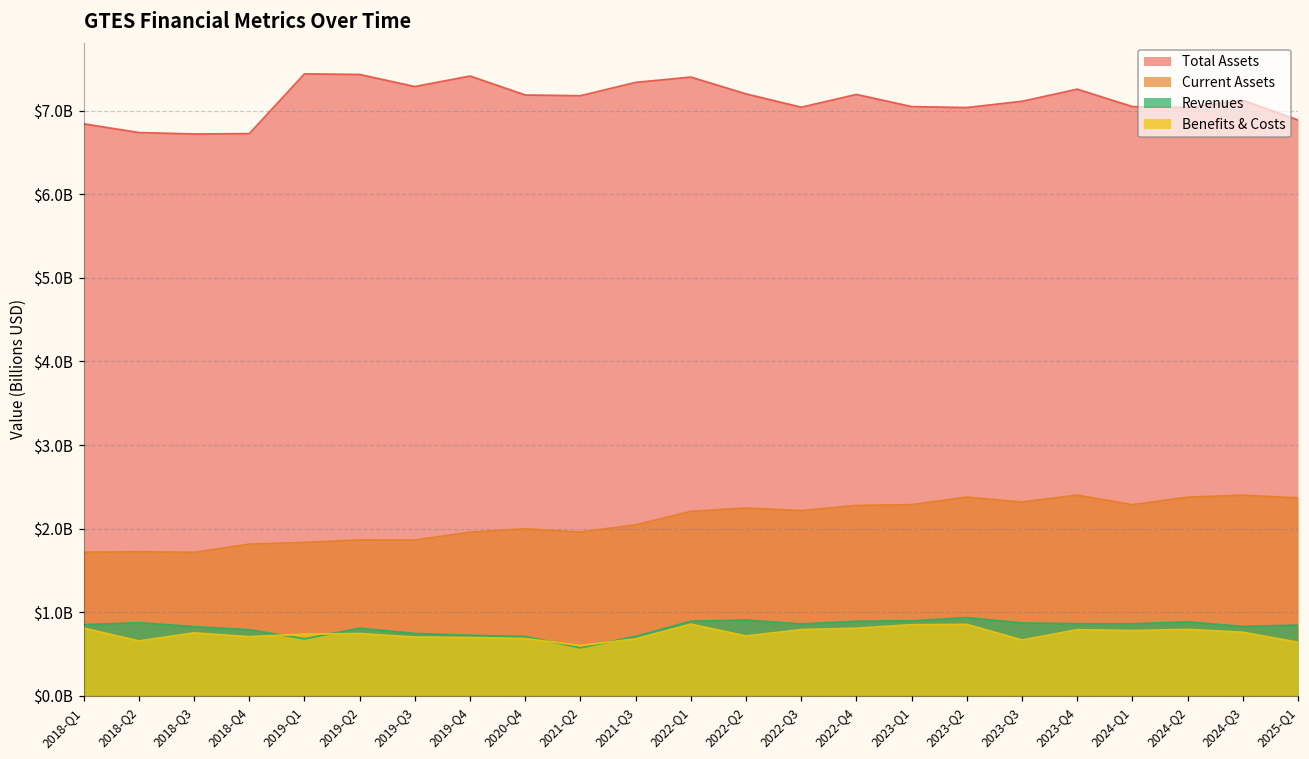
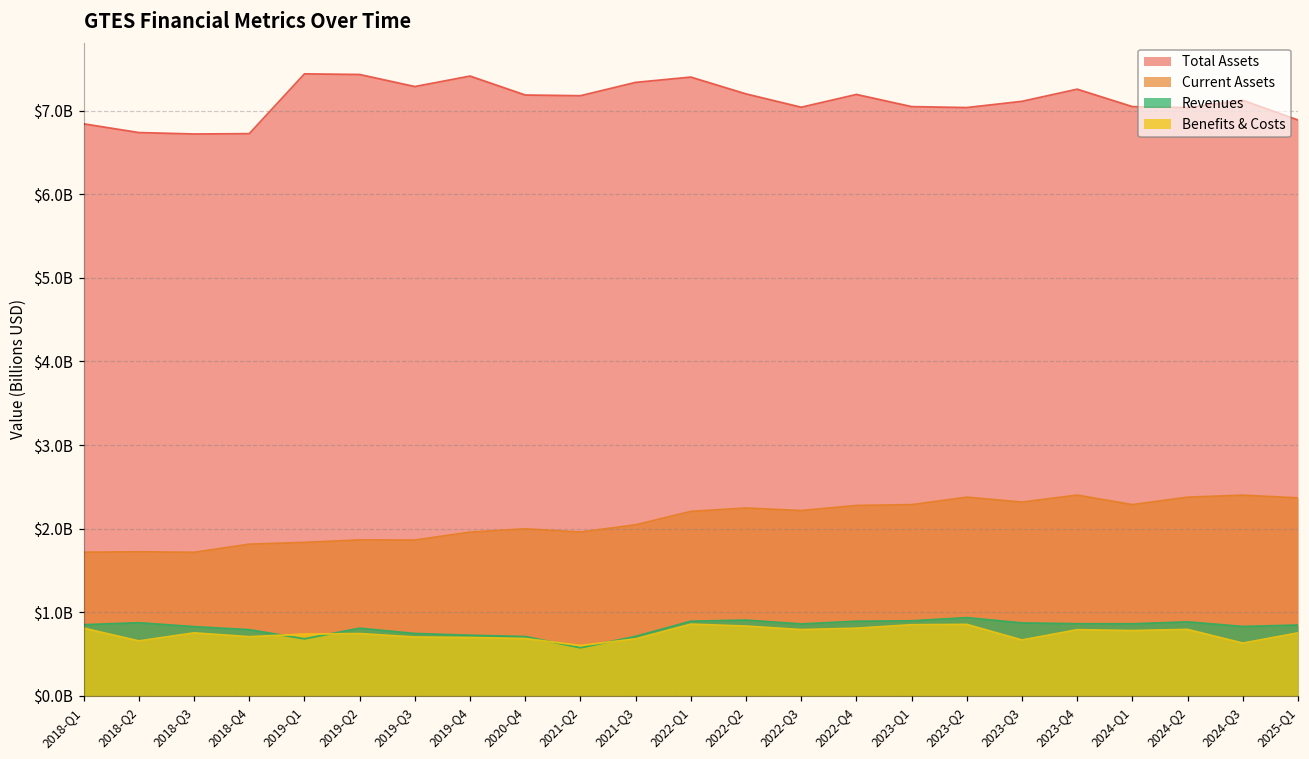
Benefits & Costs, 2022-Q2: $700000000 -> $800000000
Benefits & Costs, 2024-Q3: $800000000 -> $600000000
Benefits & Costs, 2025-Q1: $600000000 -> $800000000
